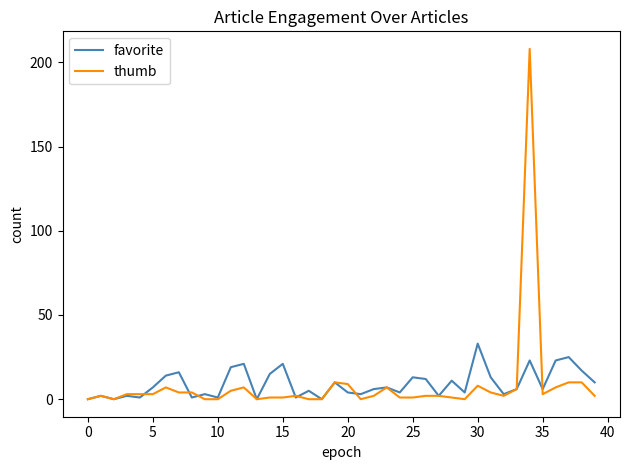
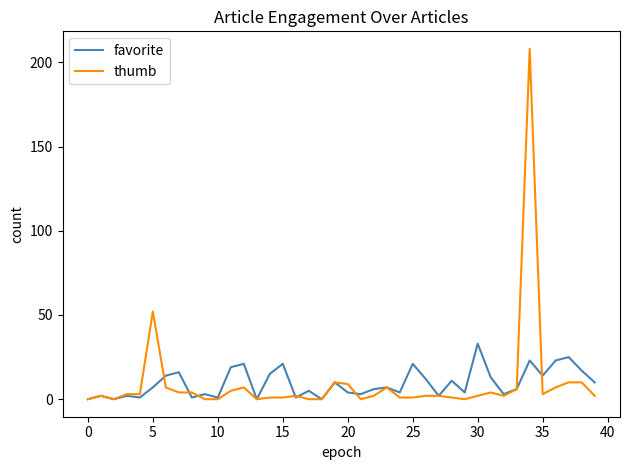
thumb, 5: 3 -> 52
favorite, 25: 13 -> 21
thumb, 30: 8 -> 2
favorite, 35: 6 -> 14
